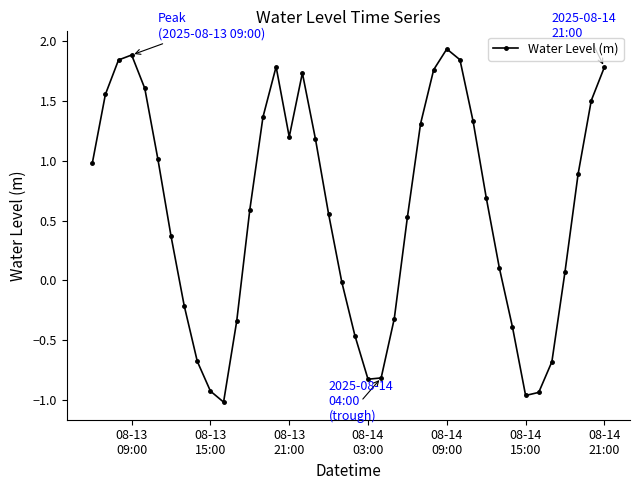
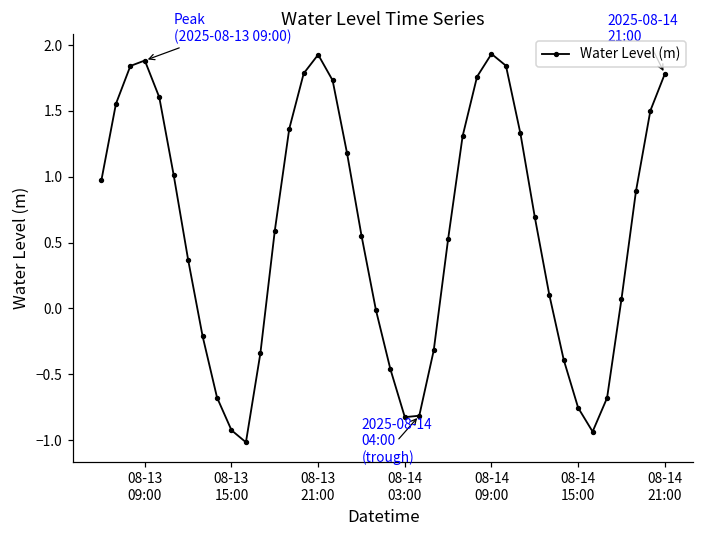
08-13 21:00: 1.20 -> 1.93
08-14 15:00: -0.96 -> -0.75
